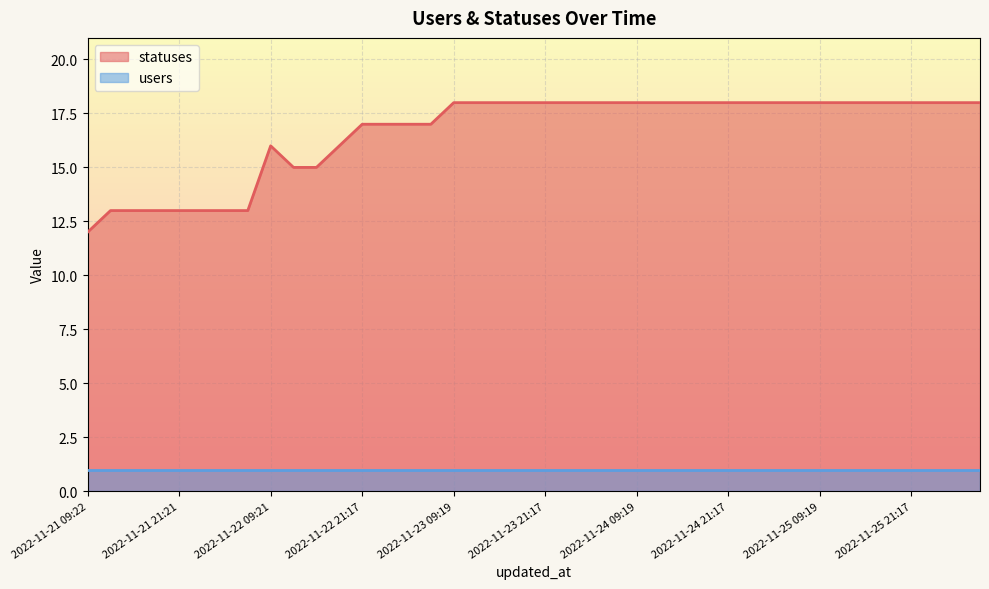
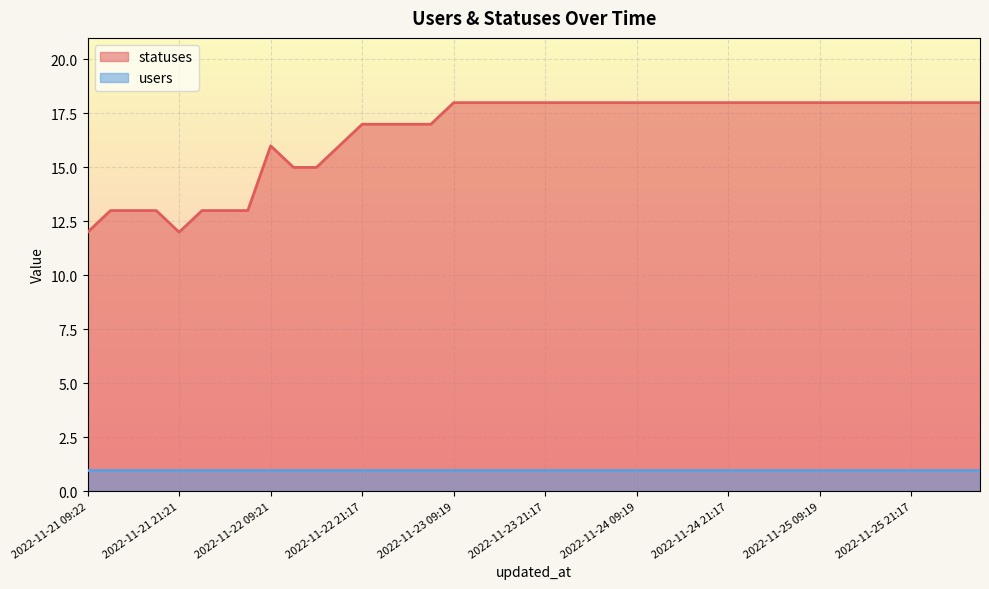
statuses, 2022-11-21 21:21: 13 -> 12
